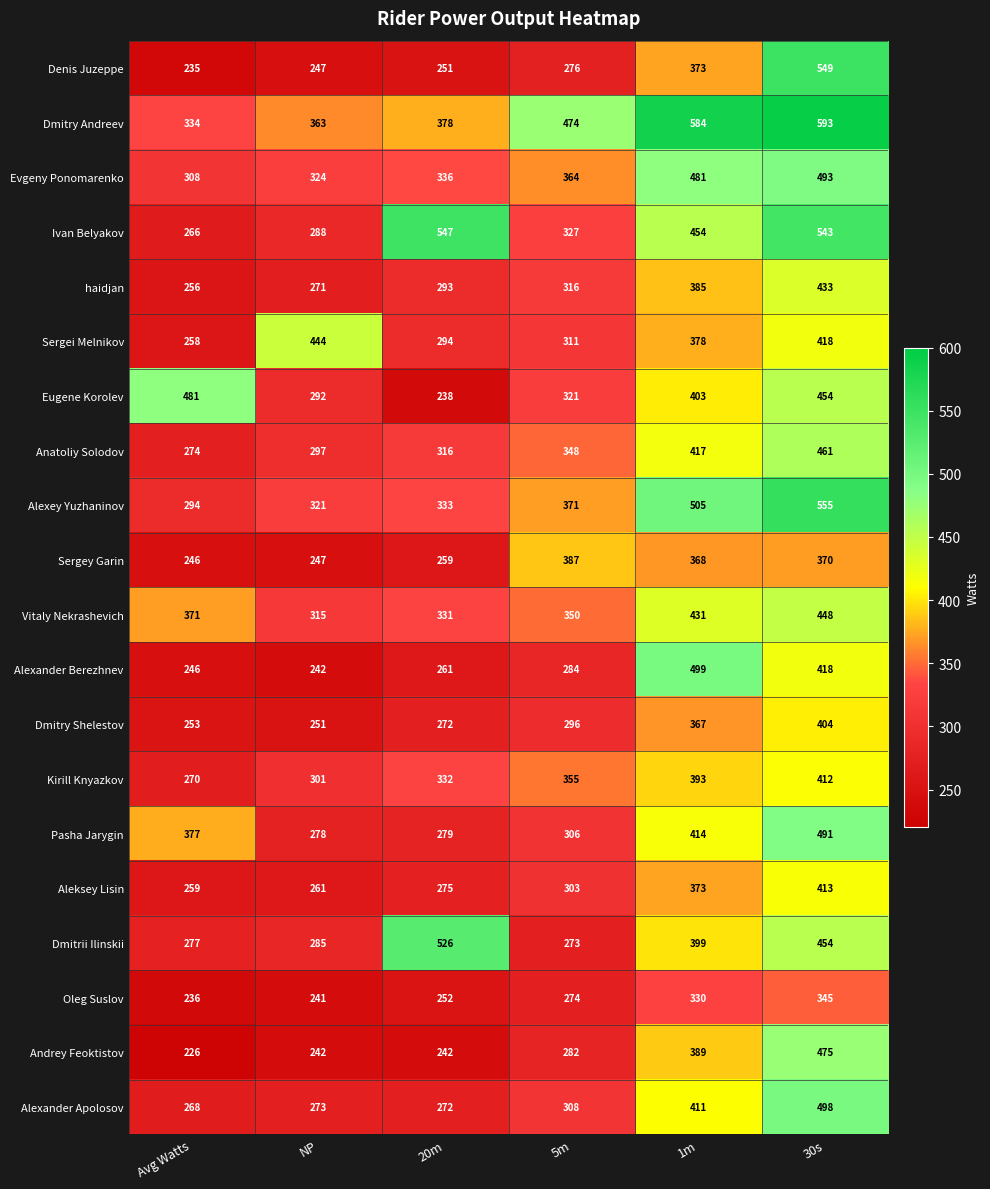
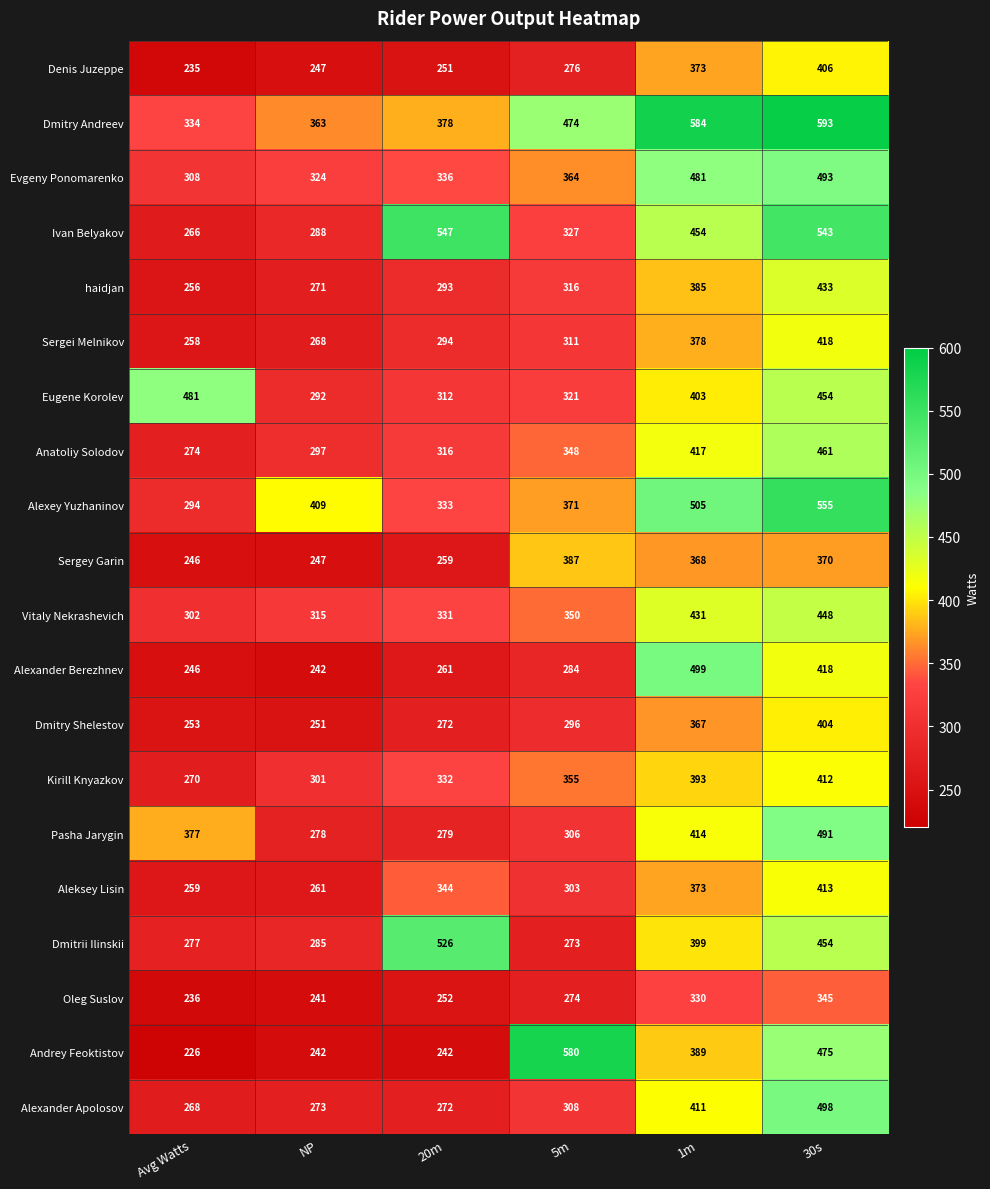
Denis Juzeppe, 30s: 549 -> 406
Sergei Melnikov, NP: 444 -> 268
Eugene Korolev, 20m: 238 -> 312
Alexey Yuzhaninov, NP: 321 -> 409
Vitaly Nekrashevich, Avg Watts: 371 -> 302
Aleksey Lisin, 20m: 275 -> 344
Andrey Feoktistov, 5m: 282 -> 580
